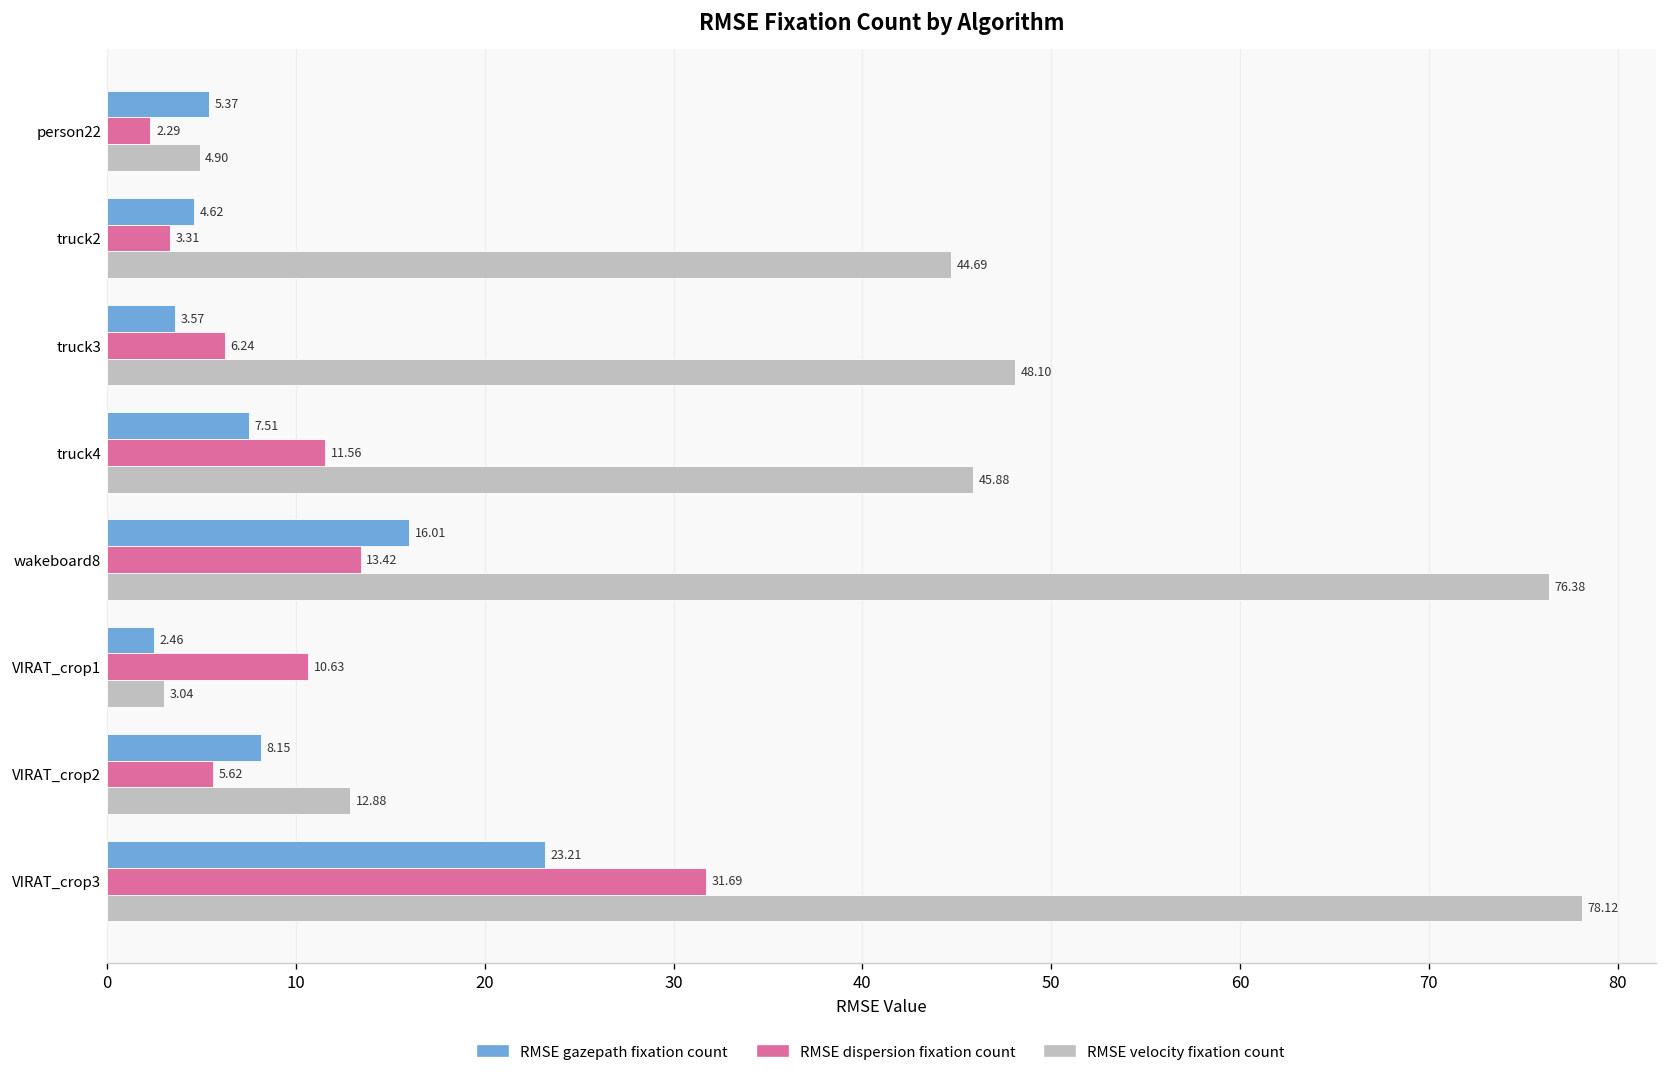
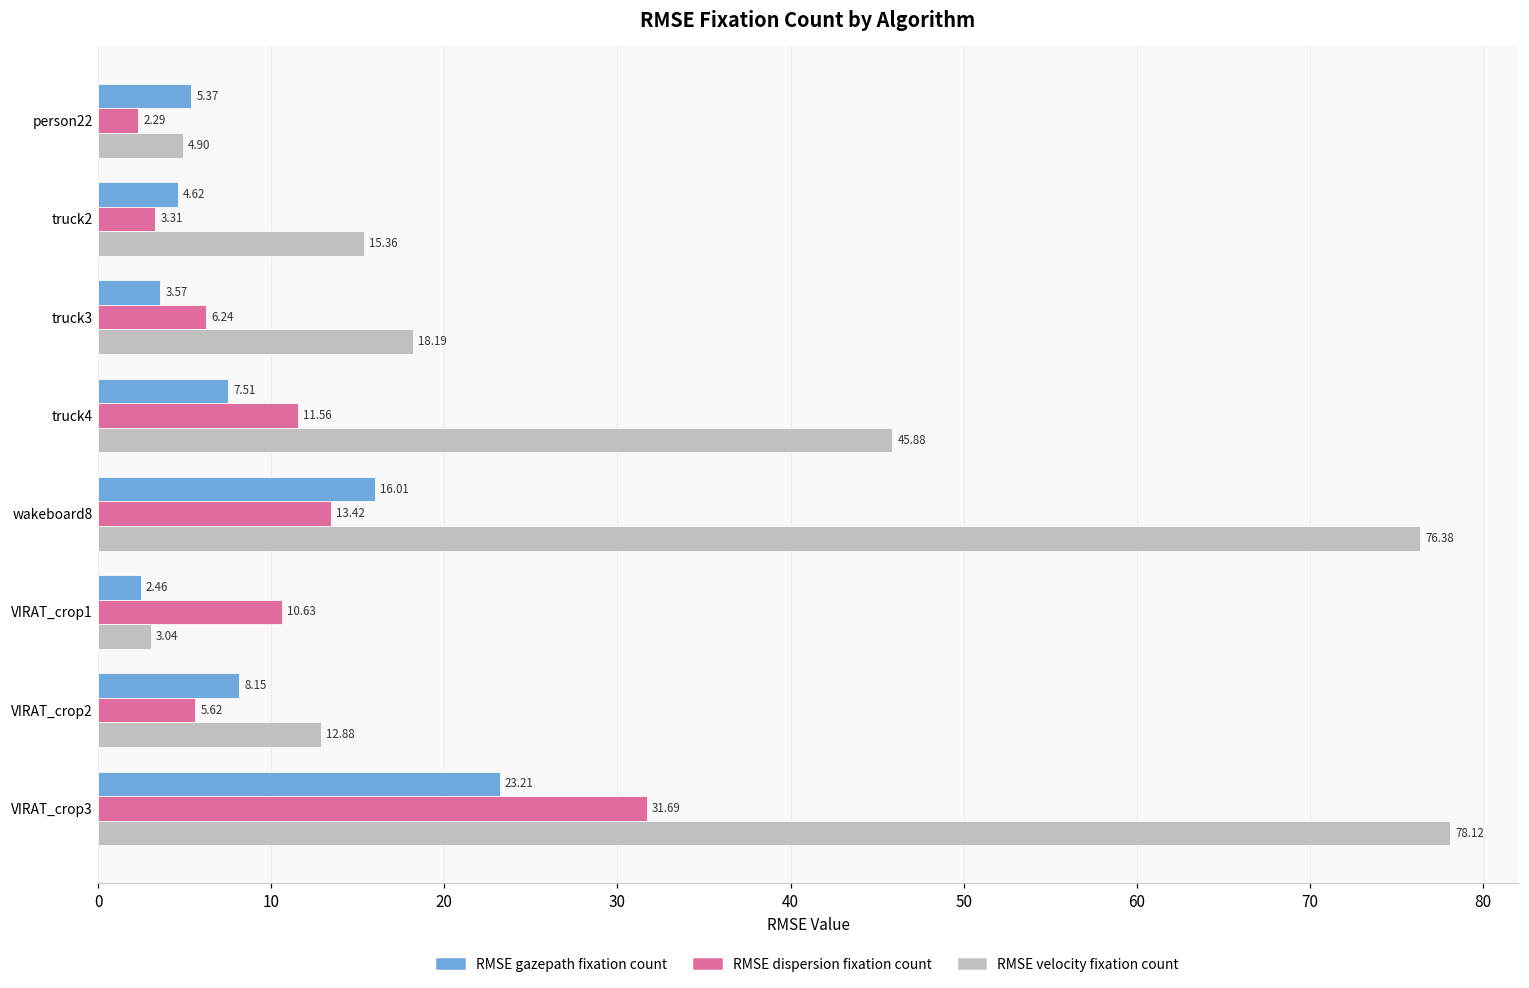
RMSE velocity fixation count, truck2: 44.69 -> 15.36
RMSE velocity fixation count, truck3: 48.10 -> 18.19
